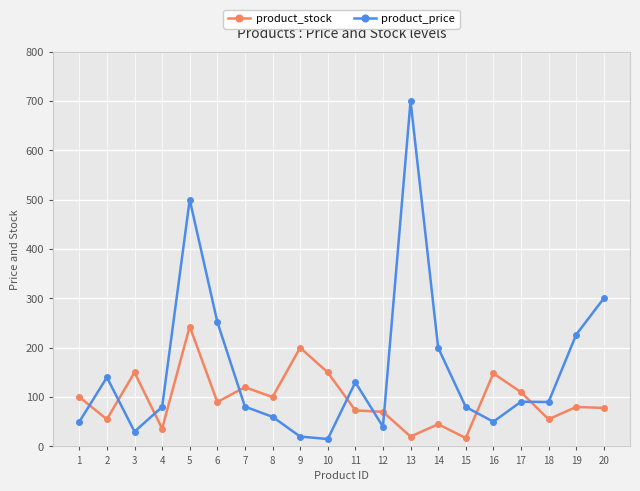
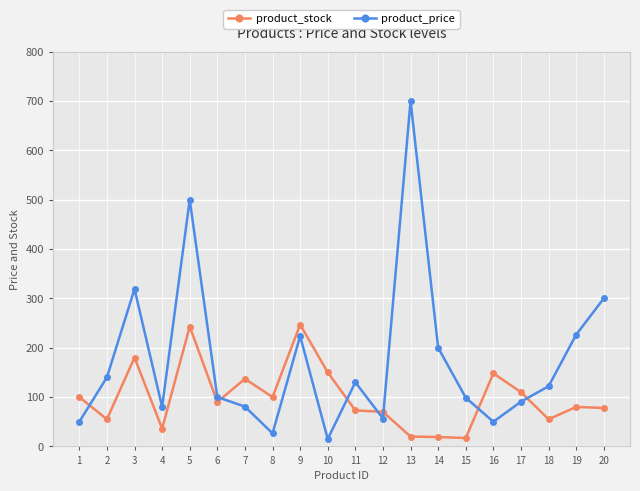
product_stock, 3: 150 -> 180
product_price, 3: 30 -> 320
product_price, 6: 250 -> 100
product_stock, 7: 120 -> 140
product_price, 8: 60 -> 30
product_stock, 9: 200 -> 250
product_price, 9: 20 -> 220
product_price, 12: 40 -> 60
product_stock, 14: 50 -> 20
product_price, 15: 80 -> 100
product_price, 18: 90 -> 120
